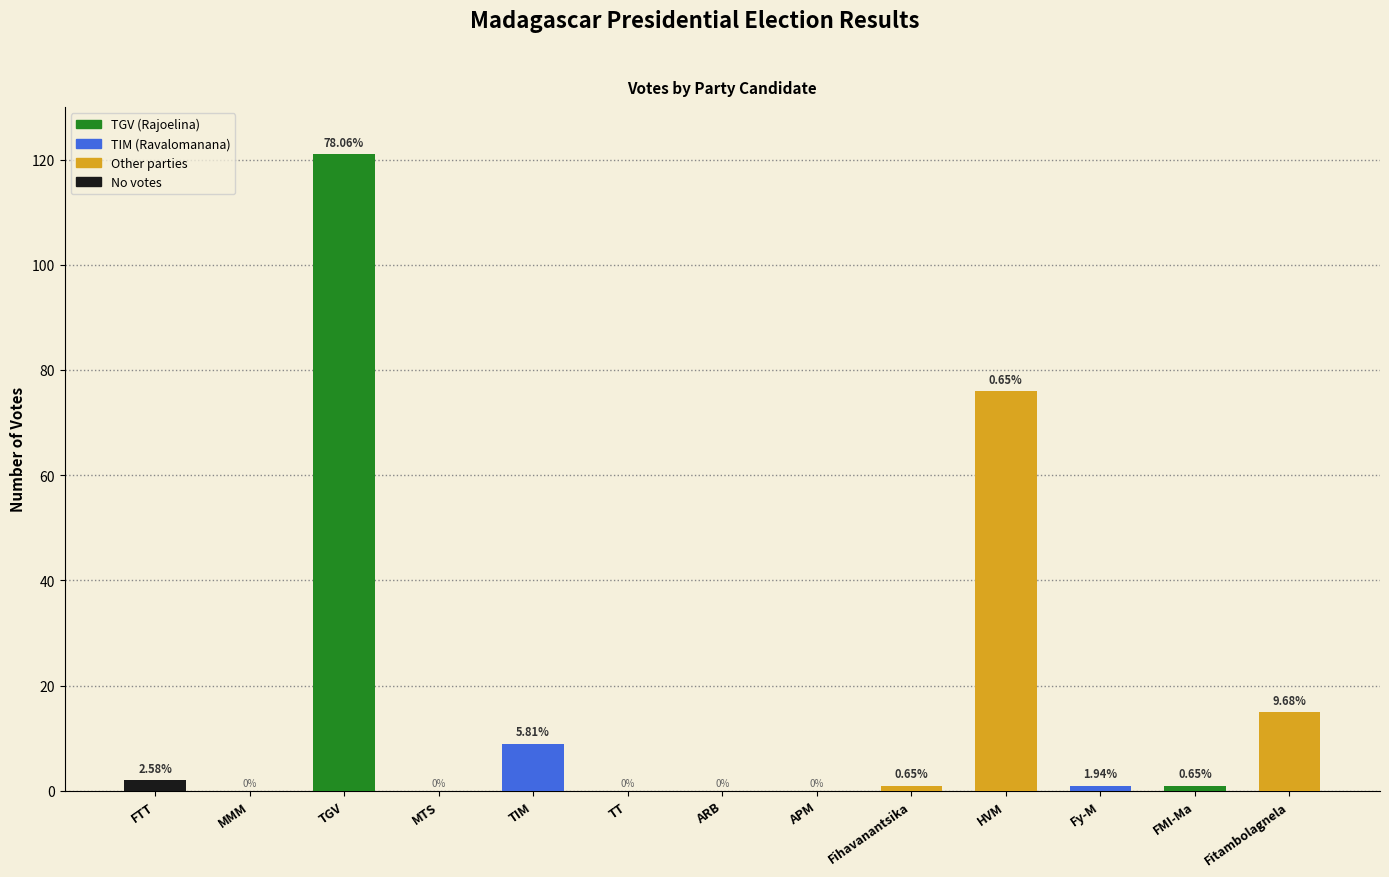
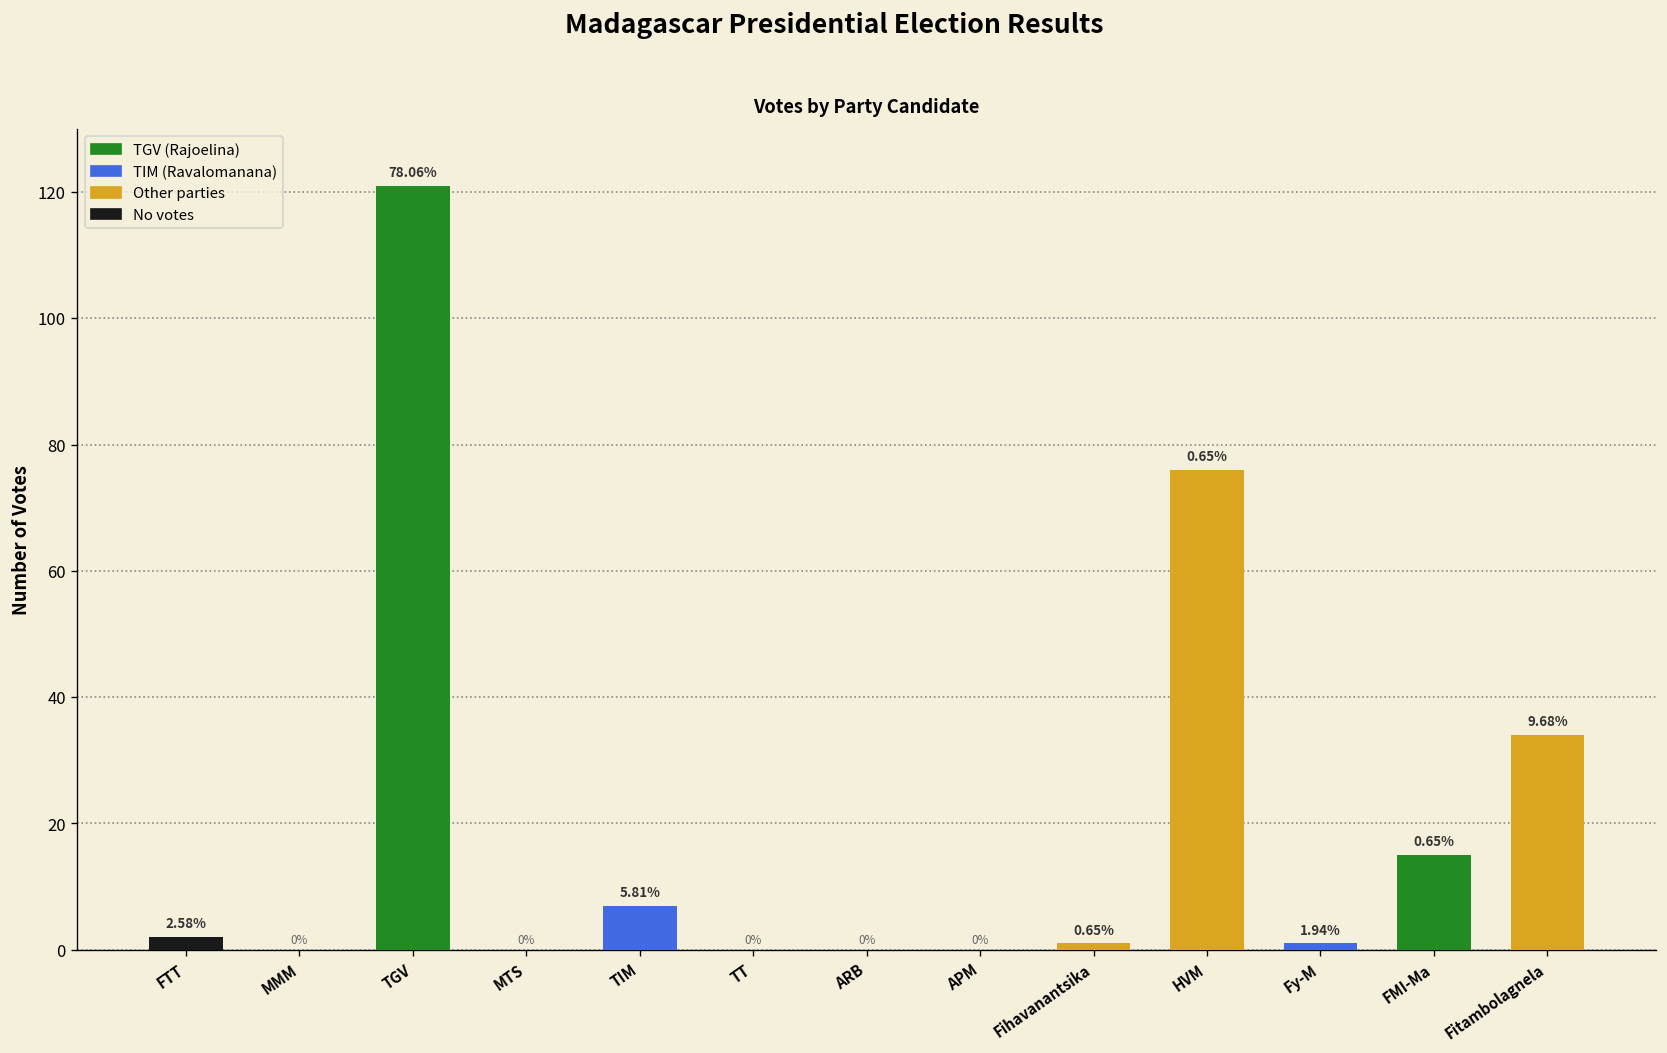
TIM: 9 -> 7
FMI-Ma: 1 -> 15
Fitambolagnela: 15 -> 34
